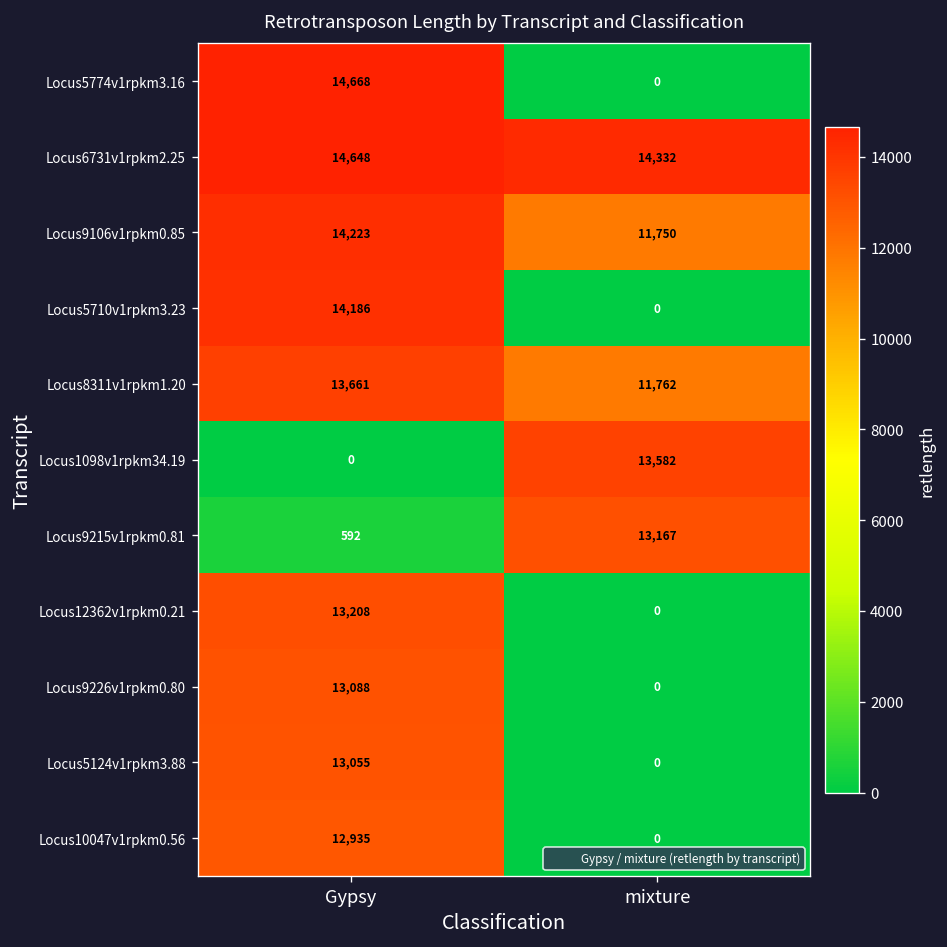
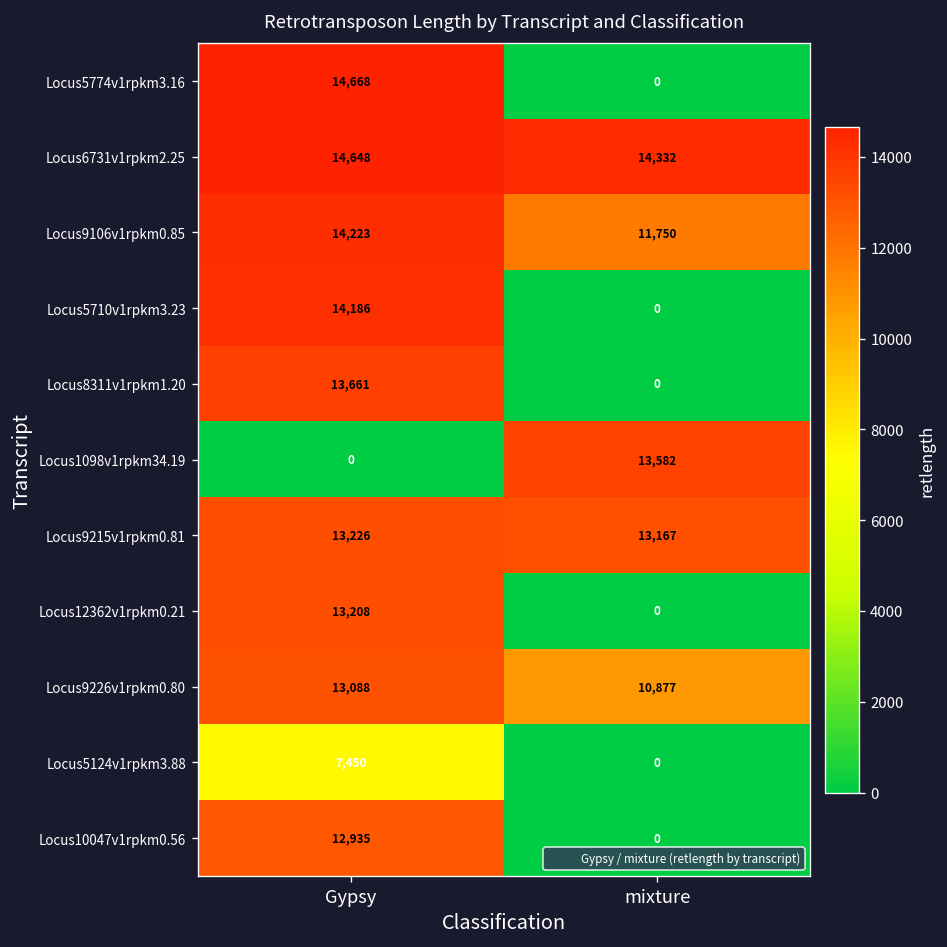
Locus8311v1rpkm1.20, mixture: 11,762 -> 0
Locus9215v1rpkm0.81, Gypsy: 592 -> 13,226
Locus9226v1rpkm0.80, mixture: 0 -> 10,877
Locus5124v1rpkm3.88, Gypsy: 13,055 -> 7,450
